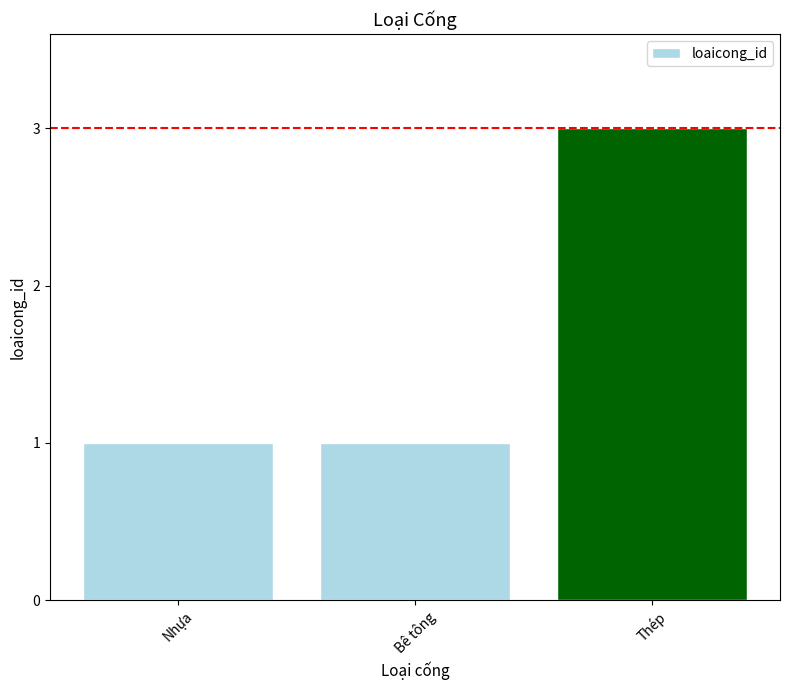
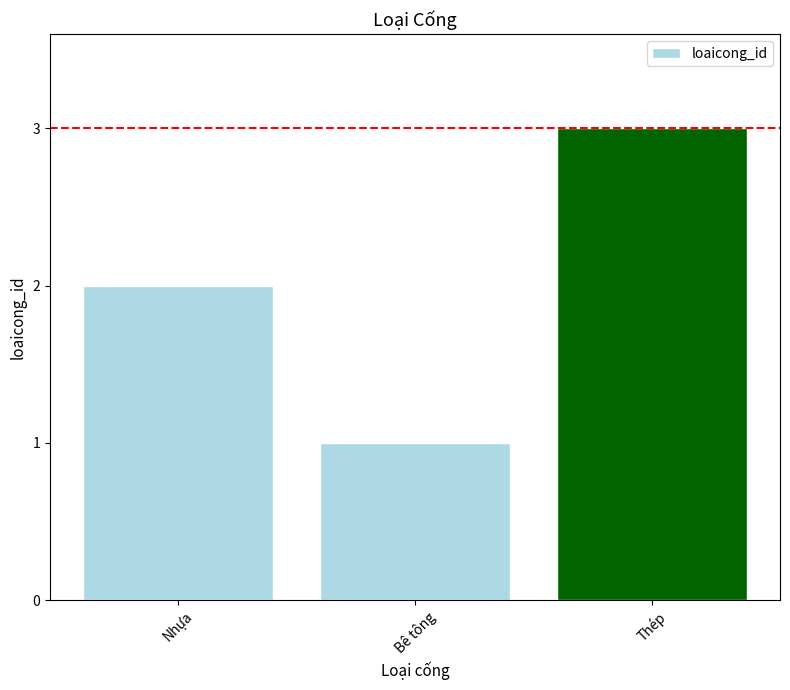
Nhựa: 1 -> 2
